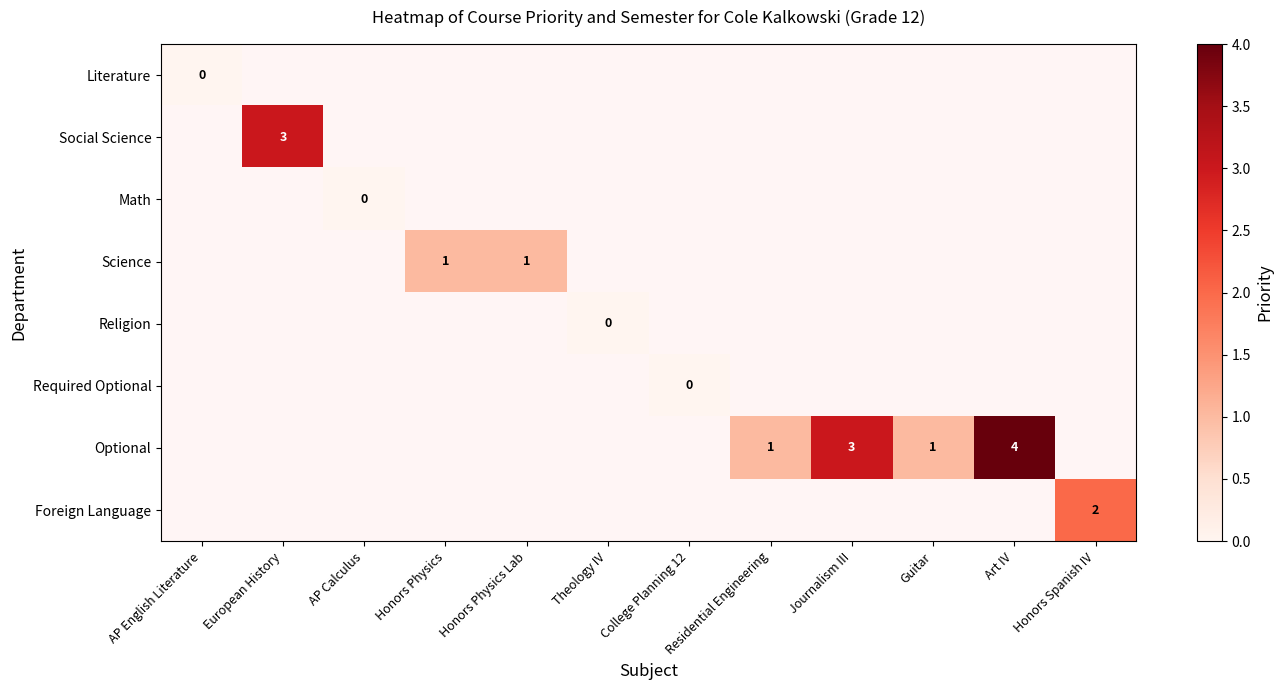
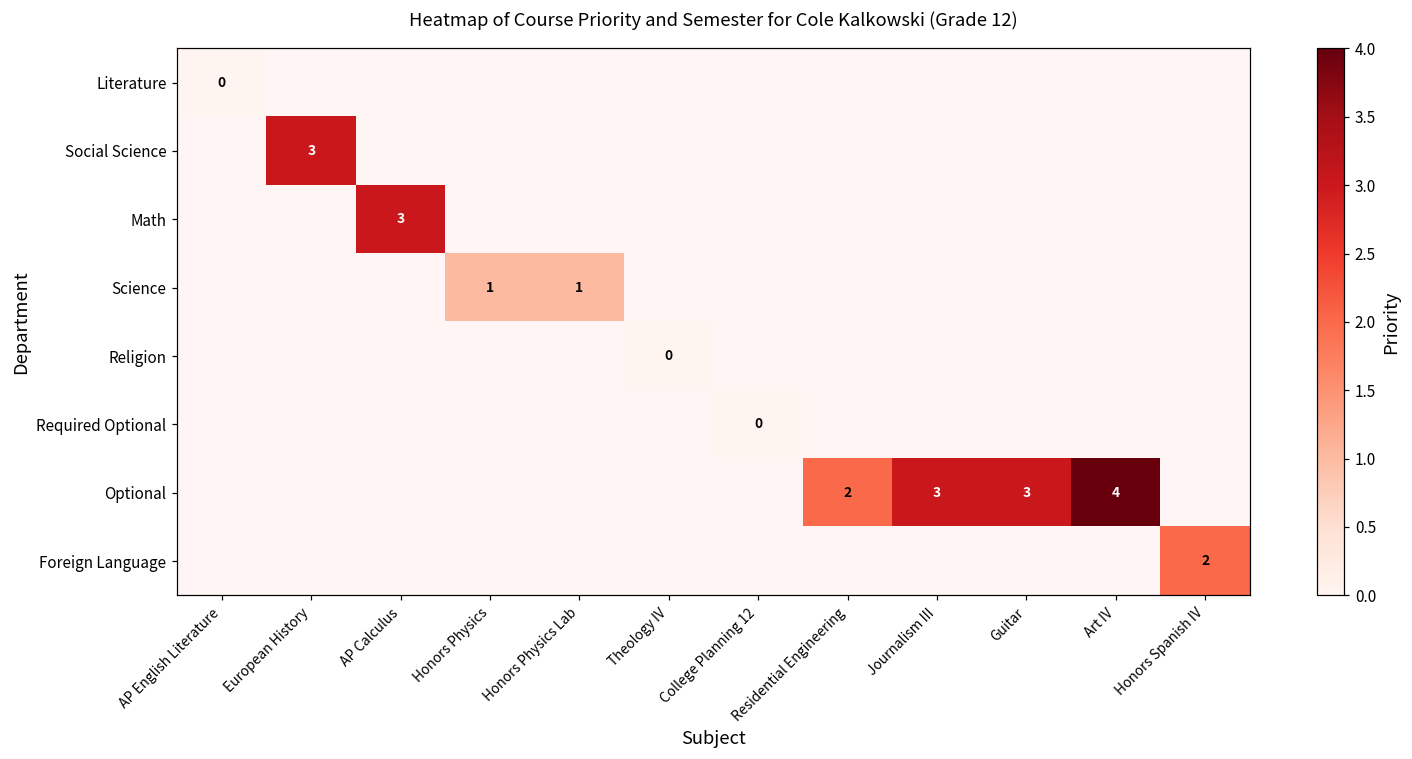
Math, AP Calculus: 0 -> 3
Optional, Residential Engineering: 1 -> 2
Optional, Guitar: 1 -> 3
